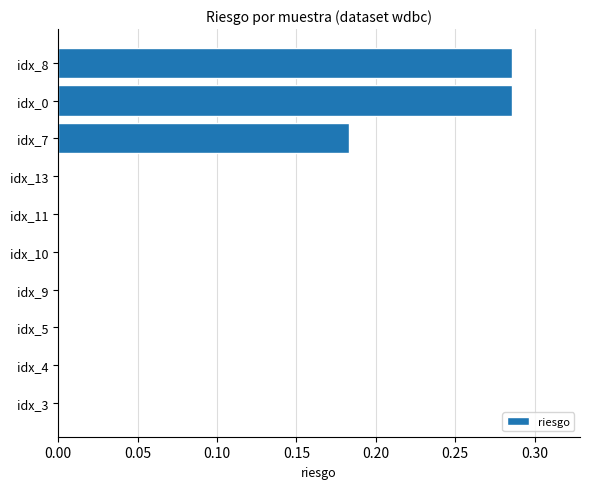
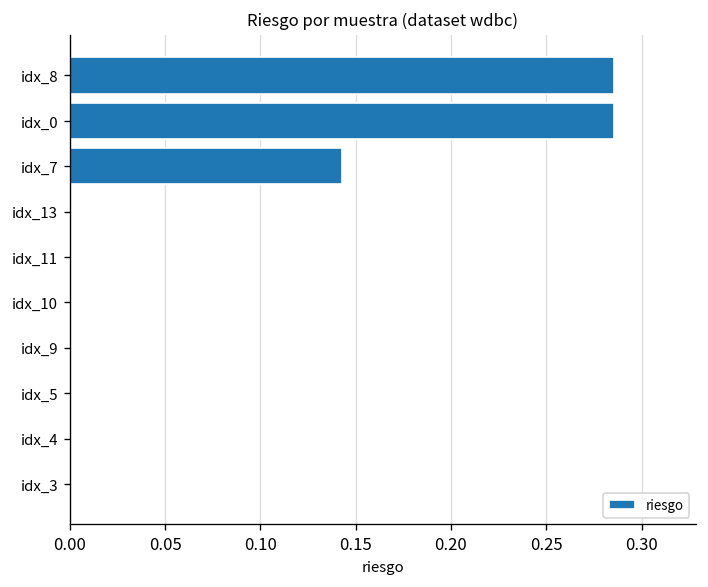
idx_7: 0.183 -> 0.143
